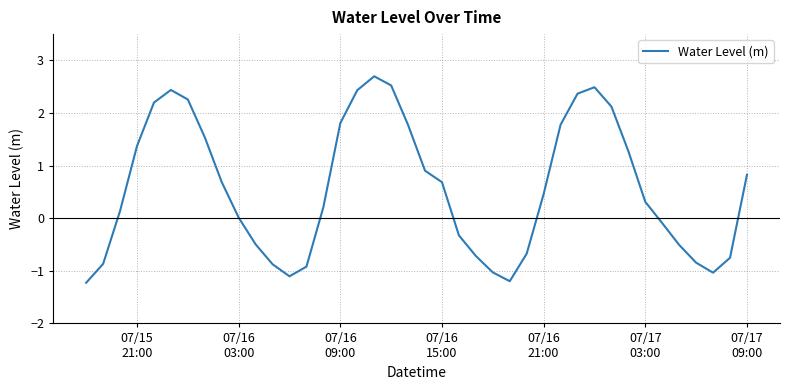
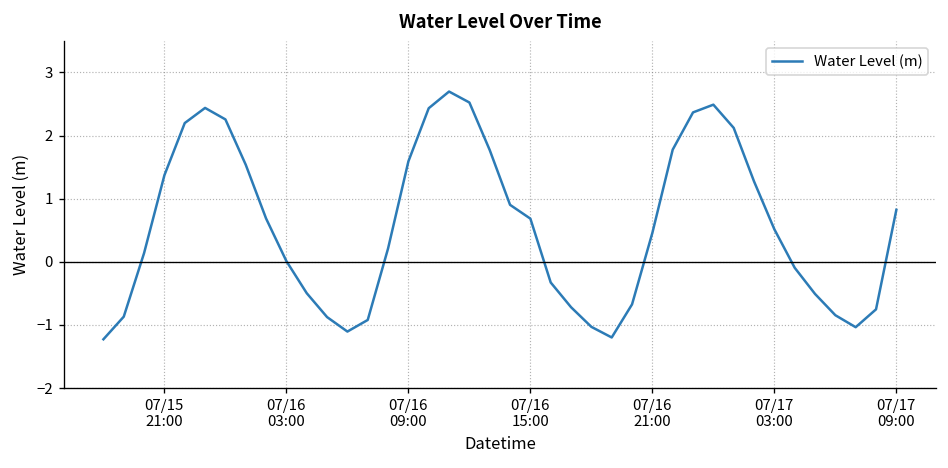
07/16 09:00: 1.8 -> 1.6
07/17 03:00: 0.3 -> 0.5
